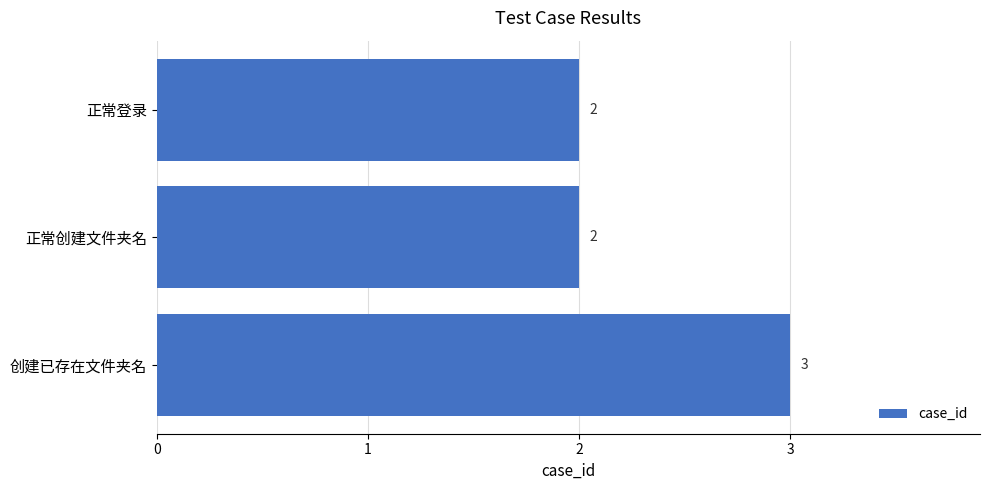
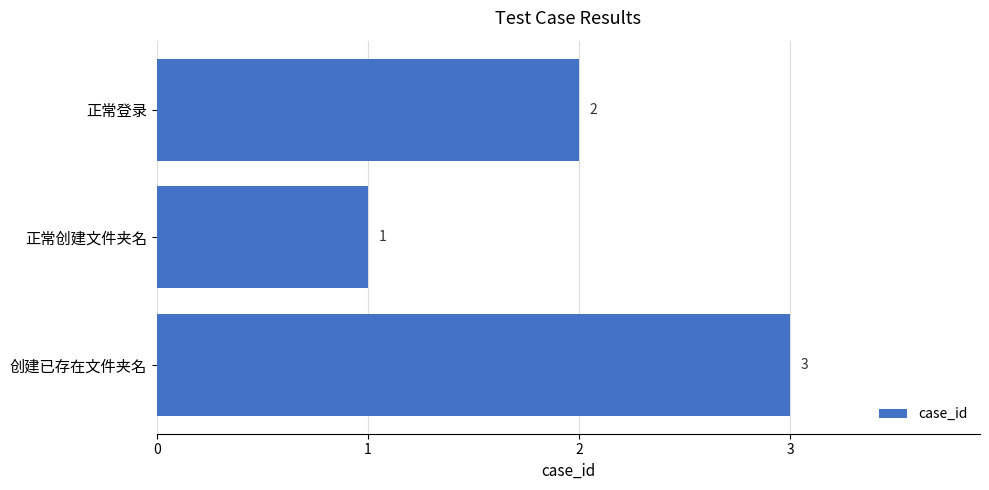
正常创建文件夹名: 2 -> 1
